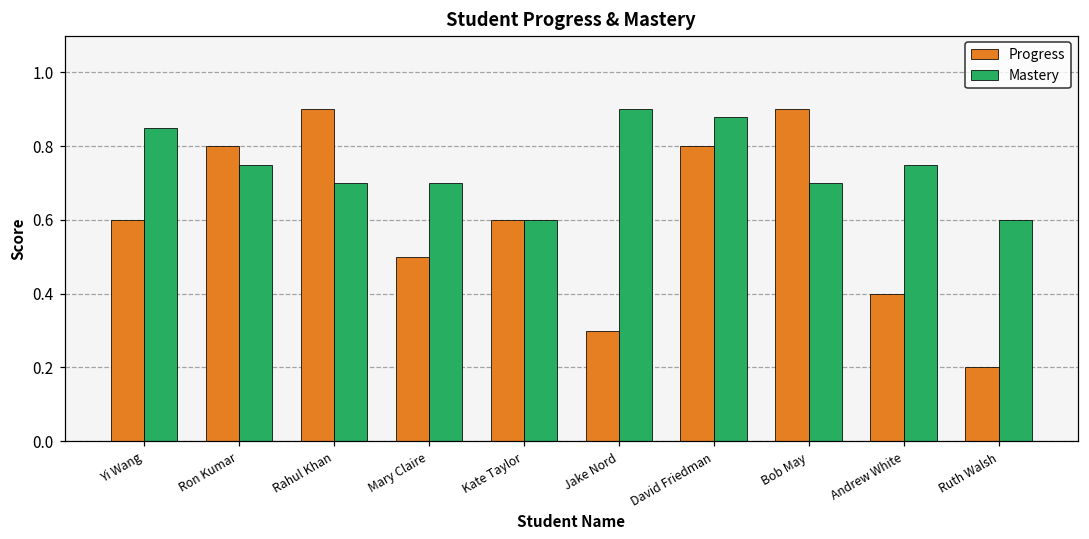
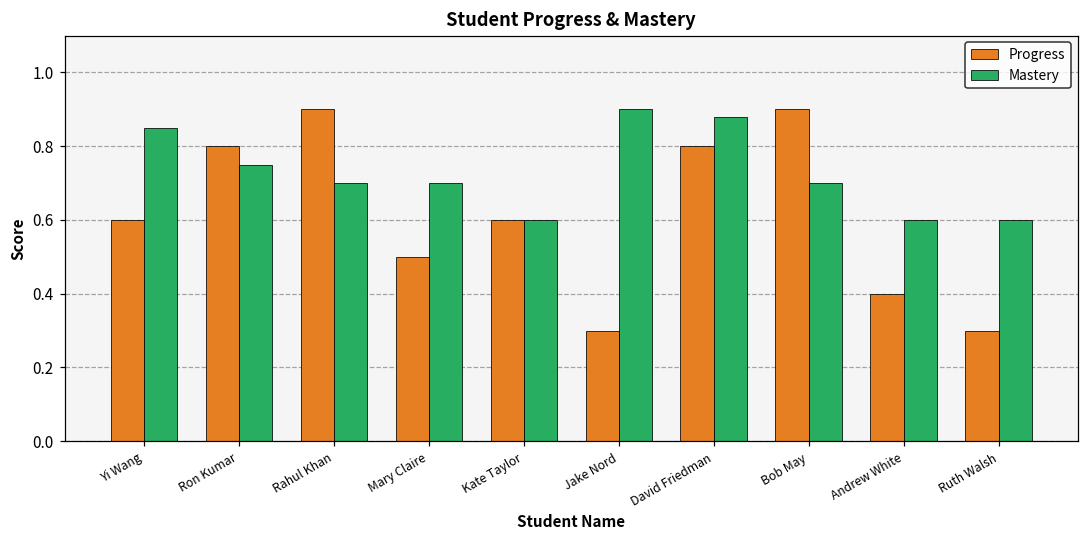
Mastery, Andrew White: 0.75 -> 0.60
Progress, Ruth Walsh: 0.2 -> 0.3
